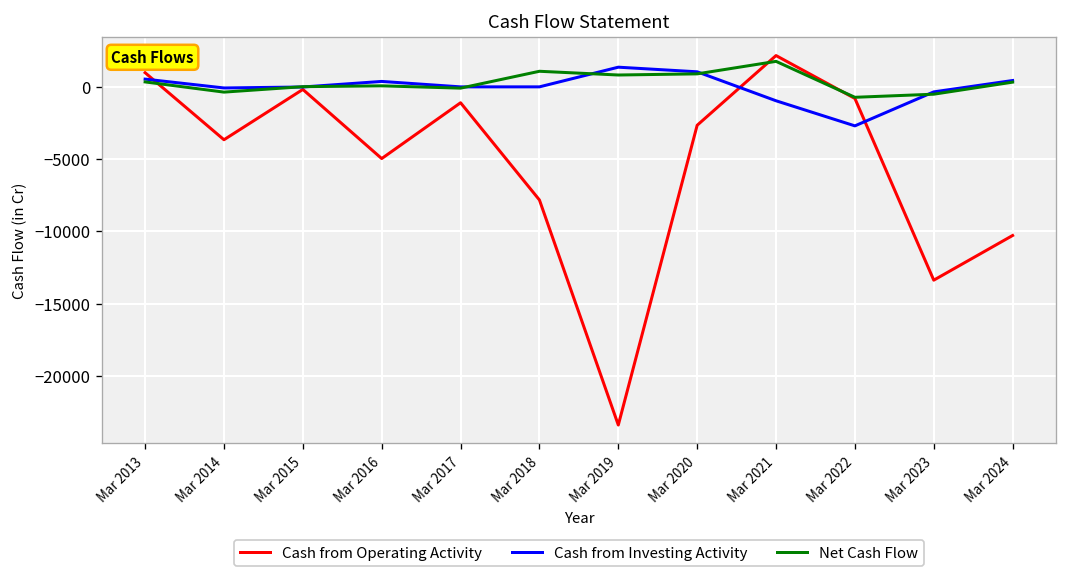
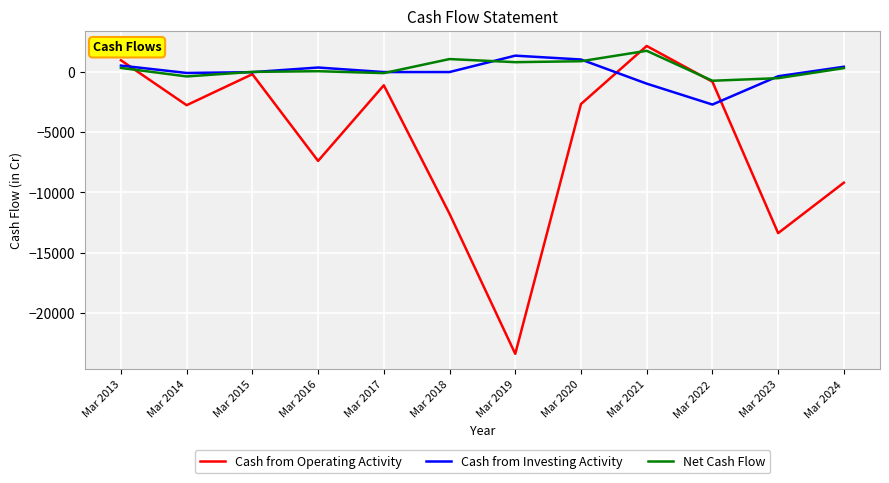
Cash from Operating Activity, Mar 2014: -3700 -> -2800
Cash from Operating Activity, Mar 2016: -5000 -> -7400
Cash from Operating Activity, Mar 2018: -7800 -> -11800
Cash from Operating Activity, Mar 2024: -10300 -> -9200
